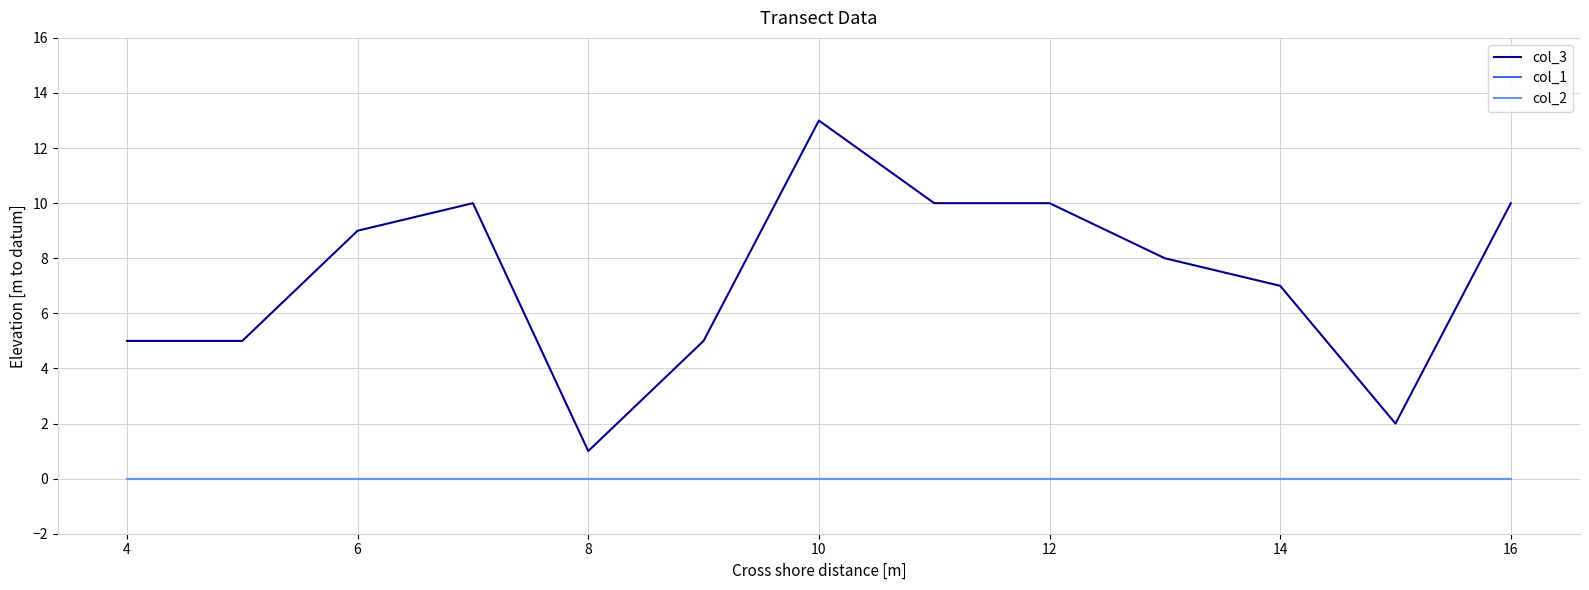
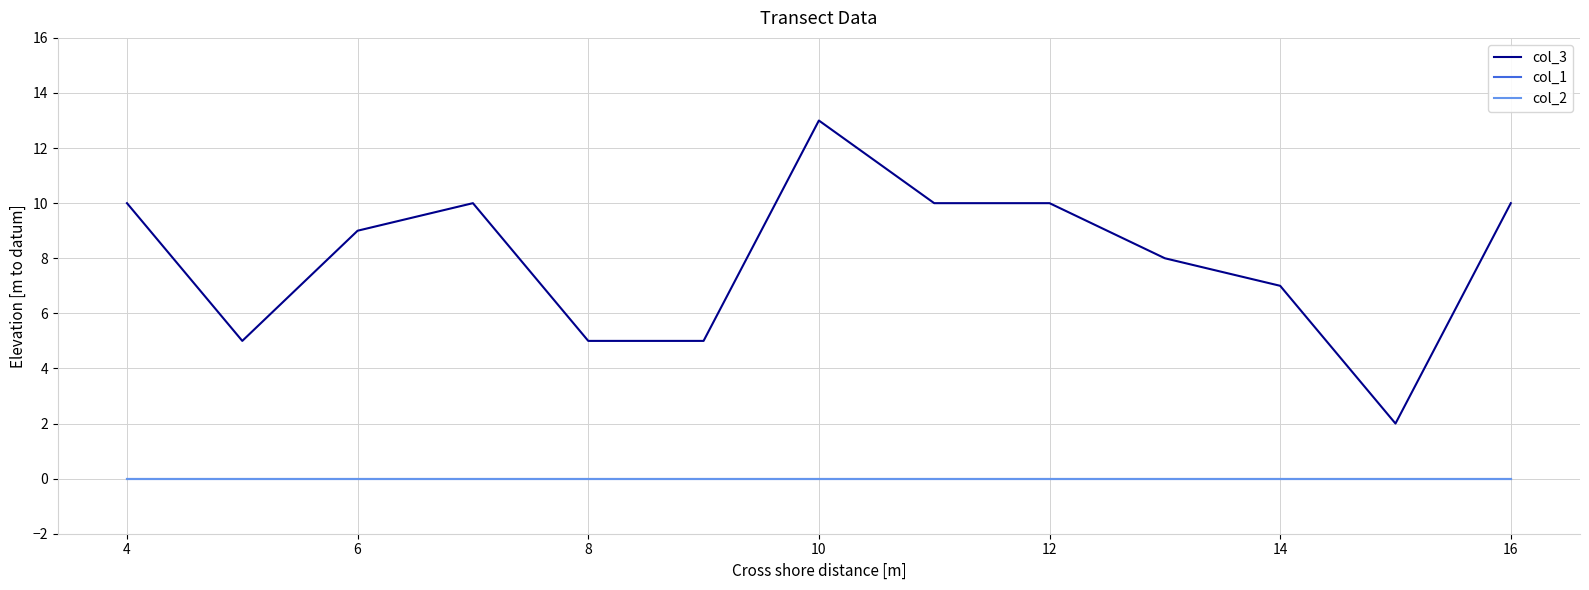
col_3, 4: 5 -> 10
col_3, 8: 1 -> 5
